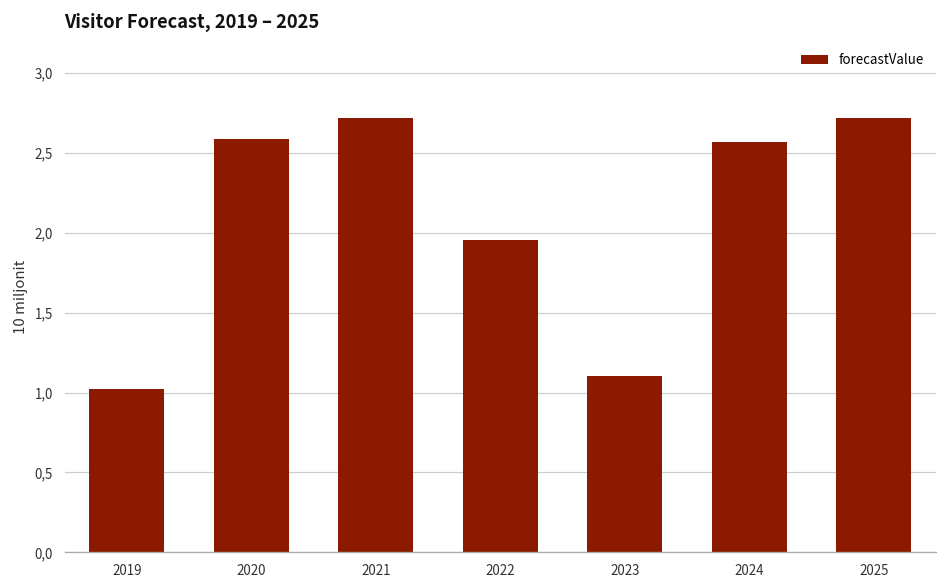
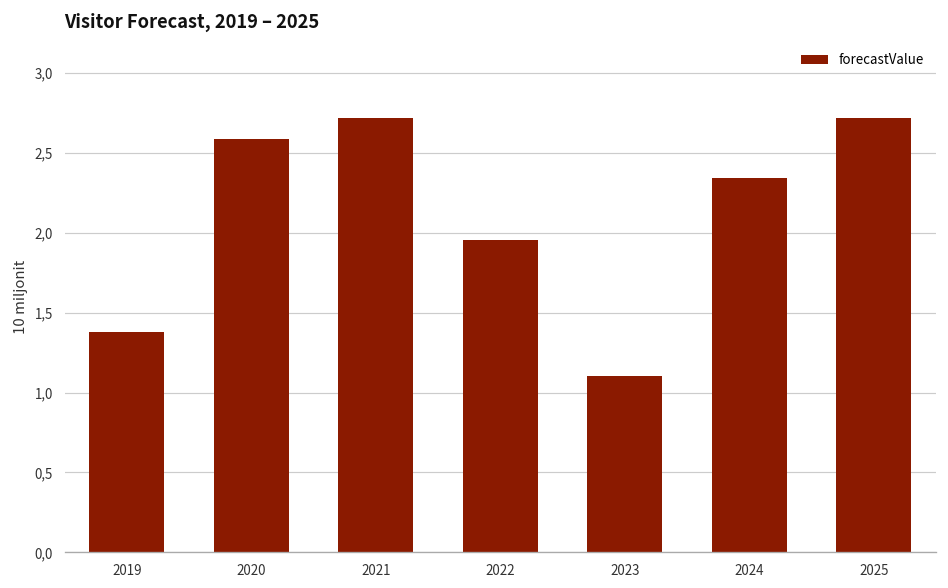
2019: 10.2 -> 13.8
2024: 25.7 -> 23.4
